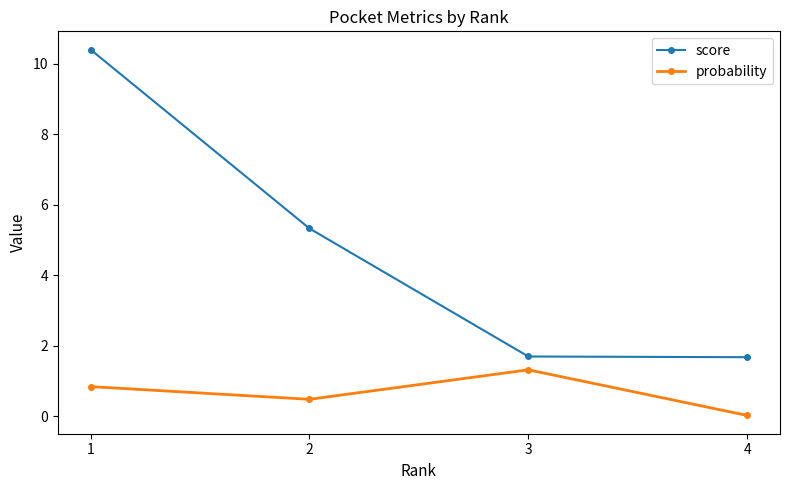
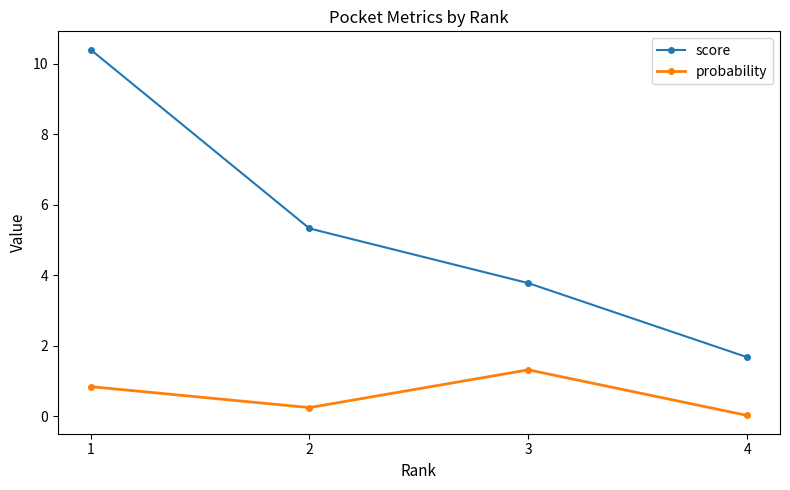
probability, 2: 0.5 -> 0.3
score, 3: 1.7 -> 3.8
